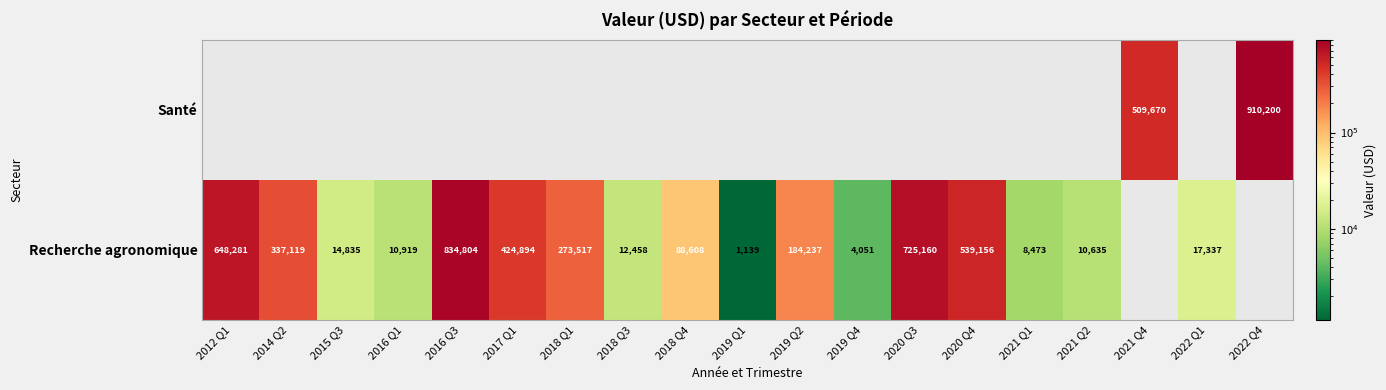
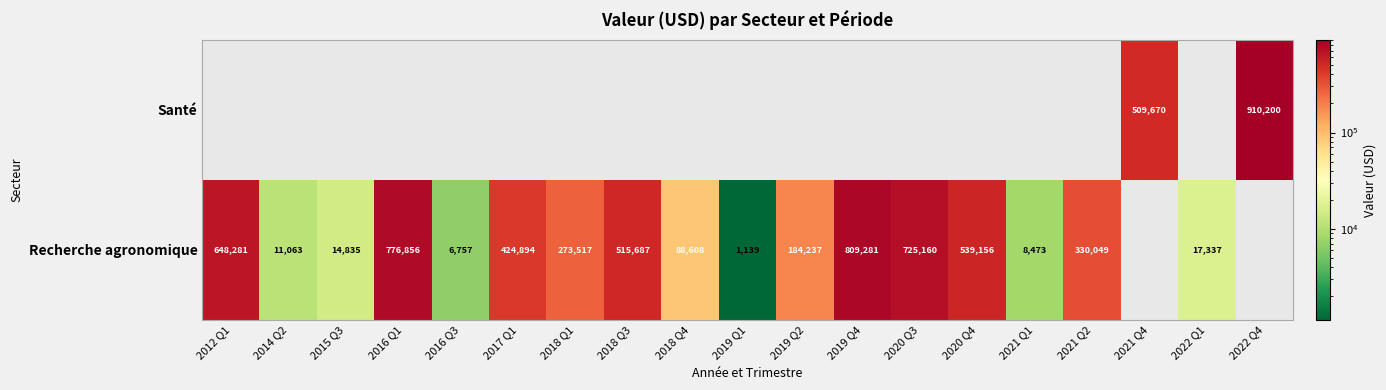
Recherche agronomique, 2014 Q2: 337,119 -> 11,063
Recherche agronomique, 2016 Q1: 10,919 -> 776,856
Recherche agronomique, 2016 Q3: 834,804 -> 6,757
Recherche agronomique, 2018 Q3: 12,458 -> 515,687
Recherche agronomique, 2019 Q4: 4,051 -> 809,281
Recherche agronomique, 2021 Q2: 10,635 -> 330,049
